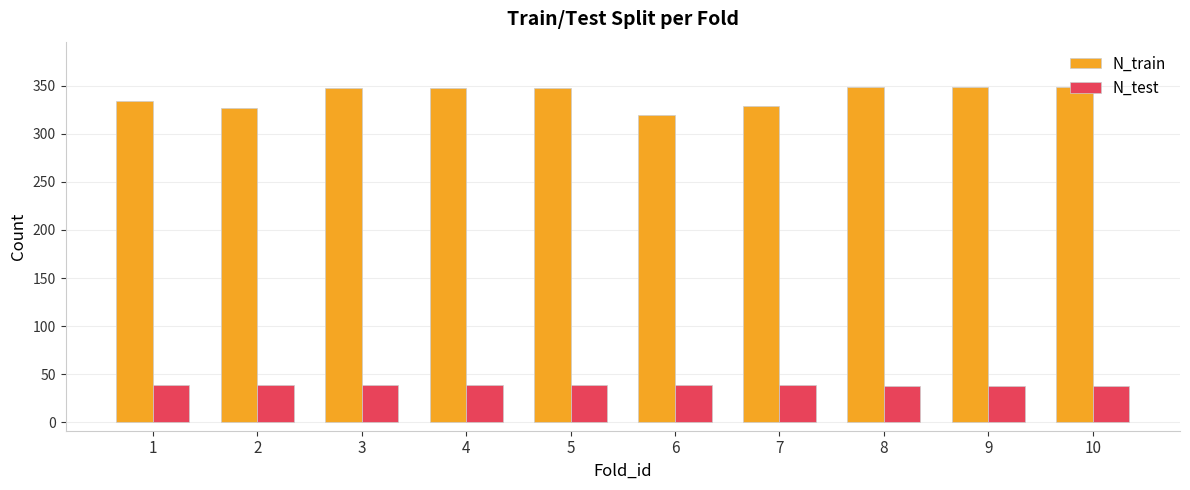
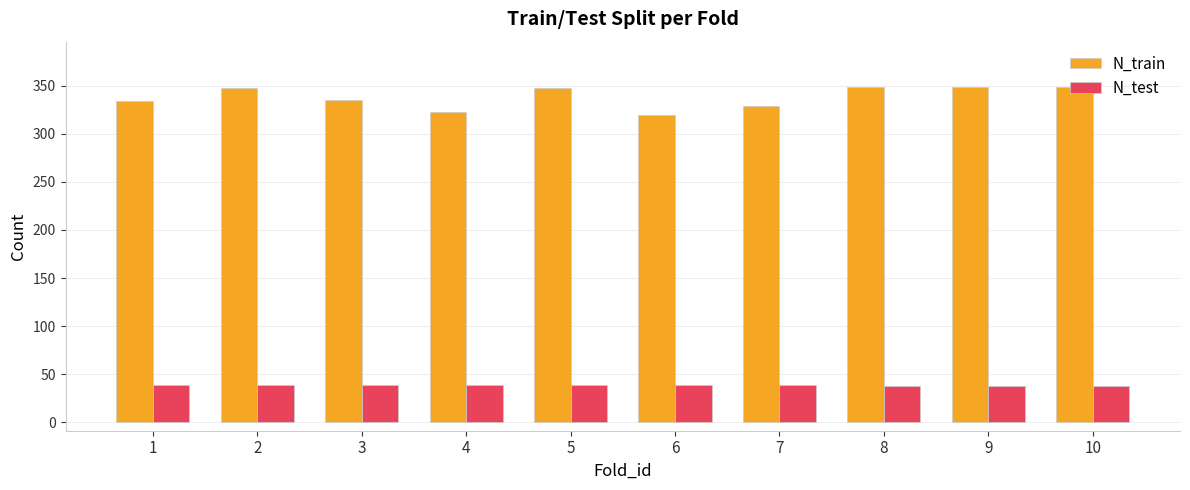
N_train, 2: 330 -> 350
N_train, 3: 350 -> 340
N_train, 4: 350 -> 320
